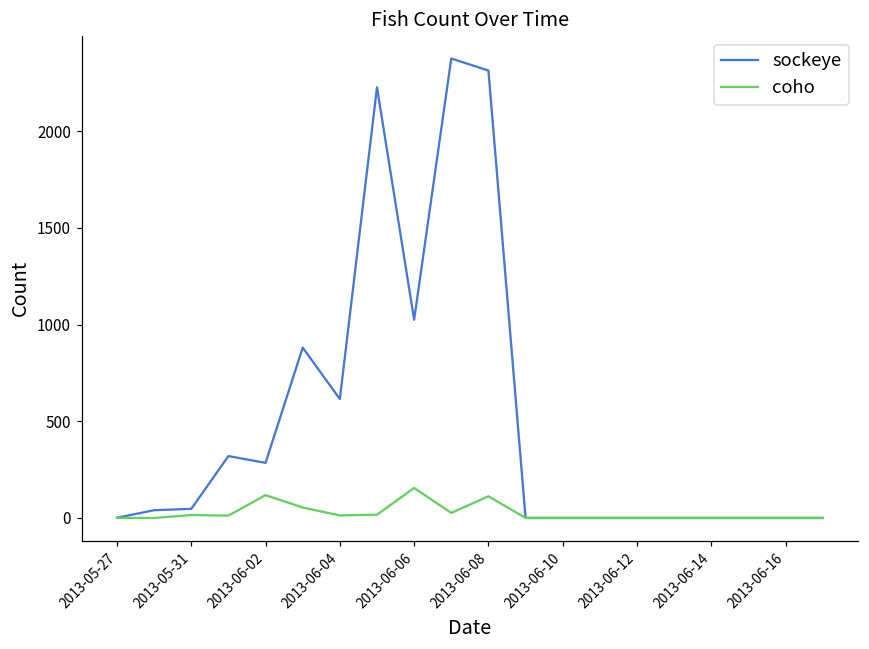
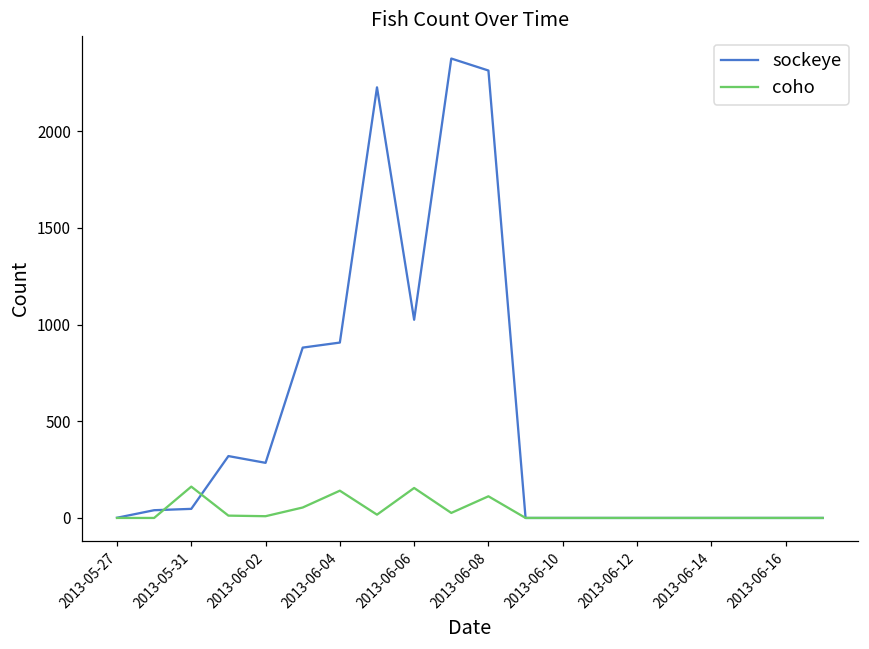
coho, 2013-05-31: 20 -> 160
coho, 2013-06-02: 120 -> 10
sockeye, 2013-06-04: 620 -> 910
coho, 2013-06-04: 10 -> 140
